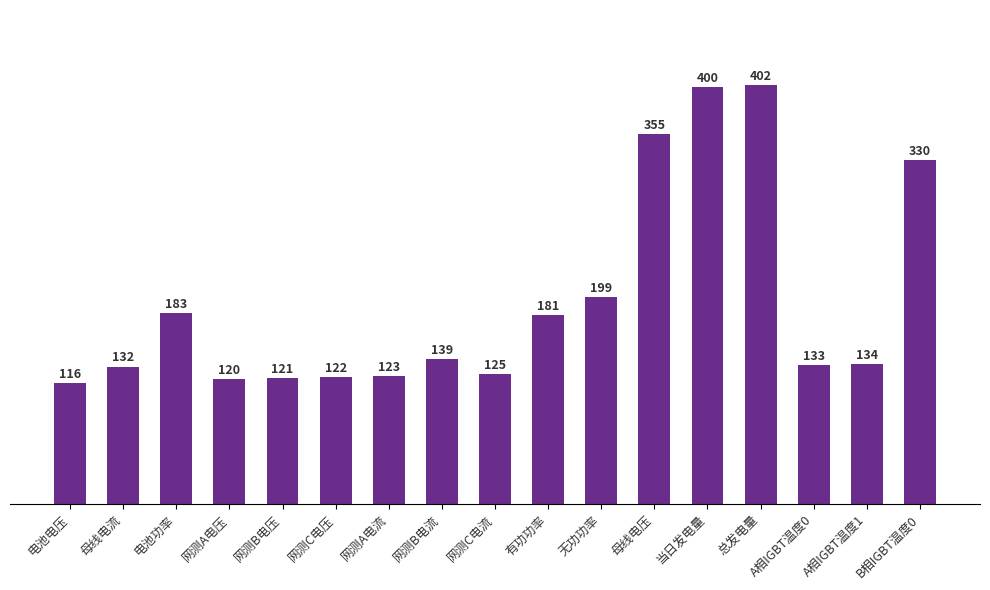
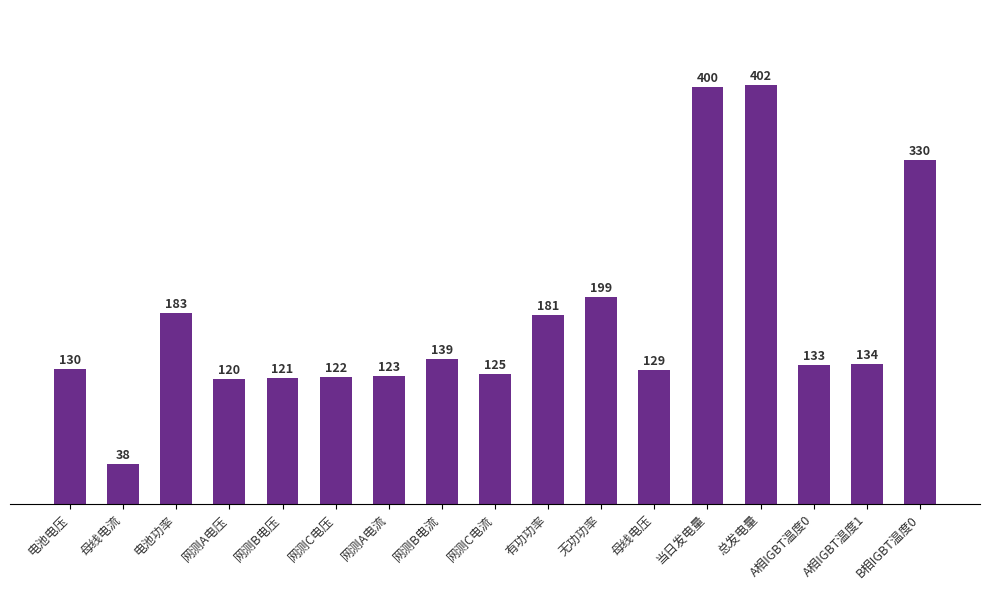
电池电压: 116 -> 130
母线电流: 132 -> 38
母线电压: 355 -> 129
